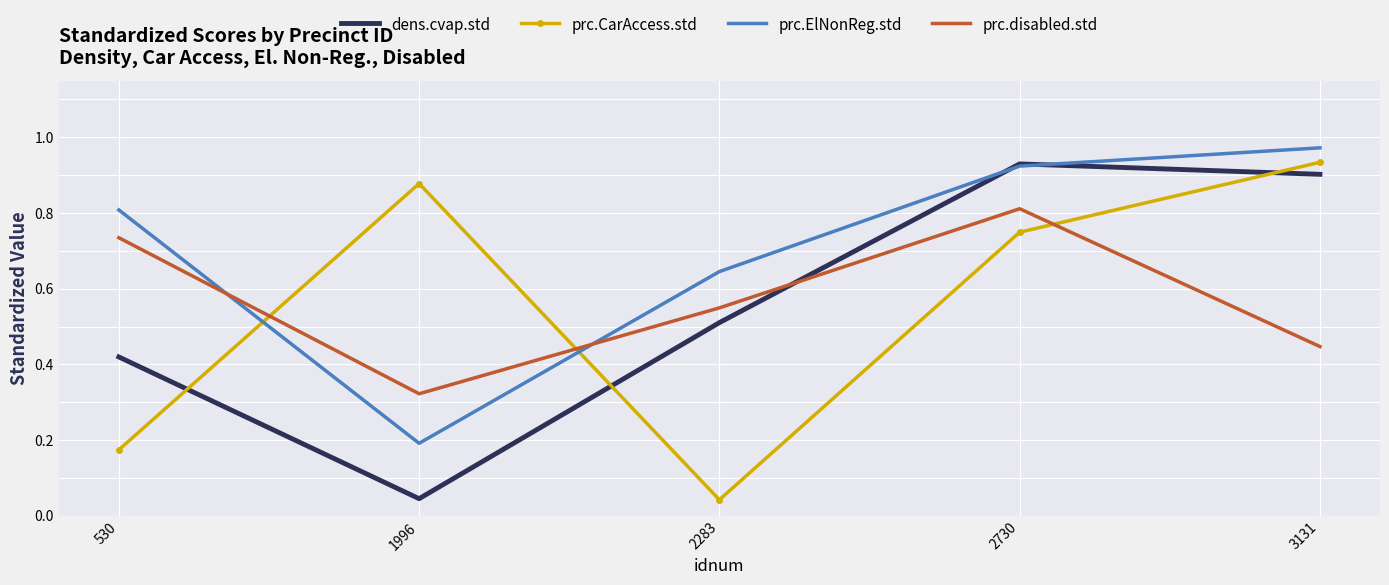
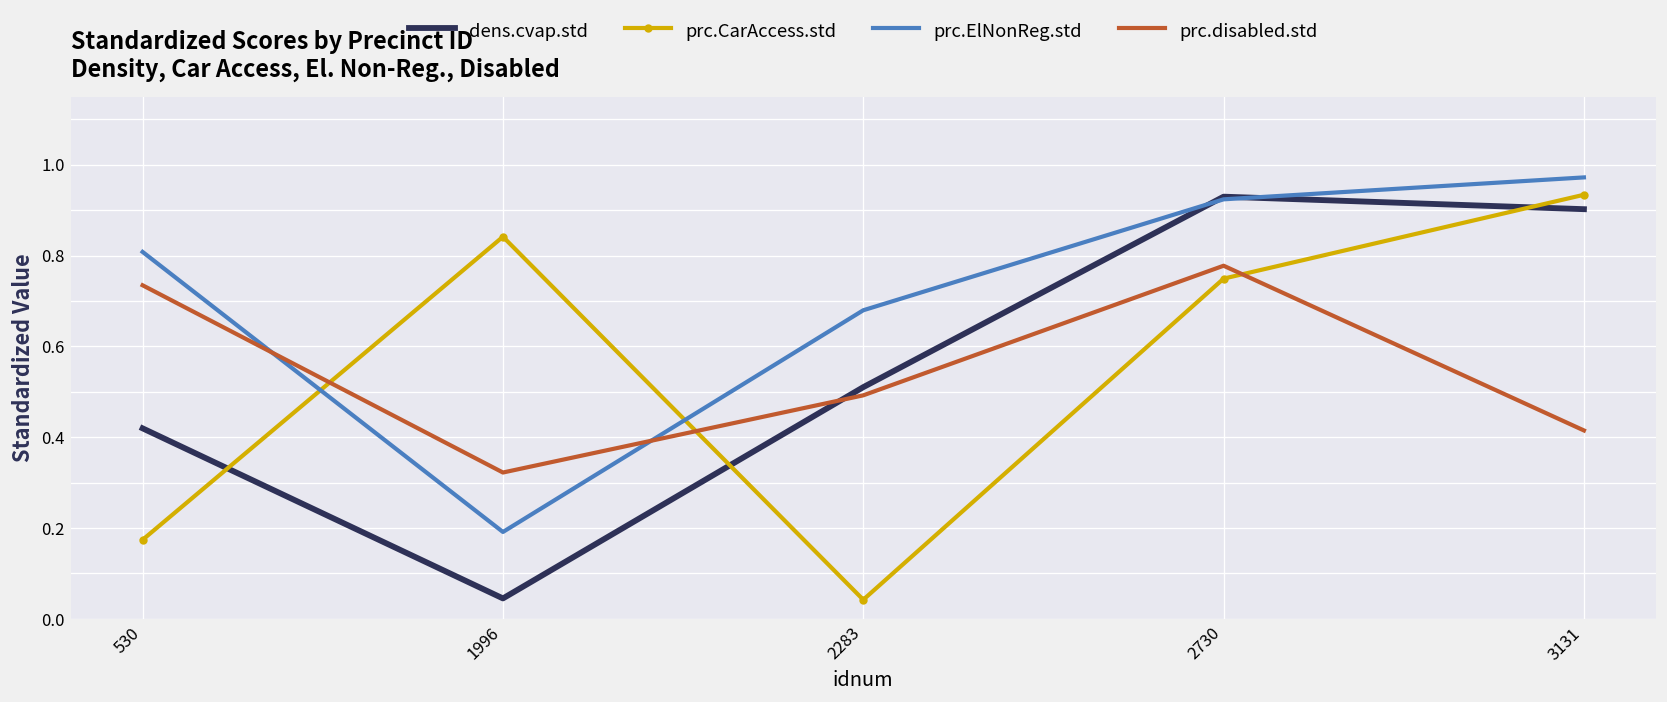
prc.CarAccess.std, 1996: 0.88 -> 0.84
prc.ElNonReg.std, 2283: 0.65 -> 0.68
prc.disabled.std, 2283: 0.55 -> 0.49
prc.disabled.std, 2730: 0.81 -> 0.78
prc.disabled.std, 3131: 0.45 -> 0.41
